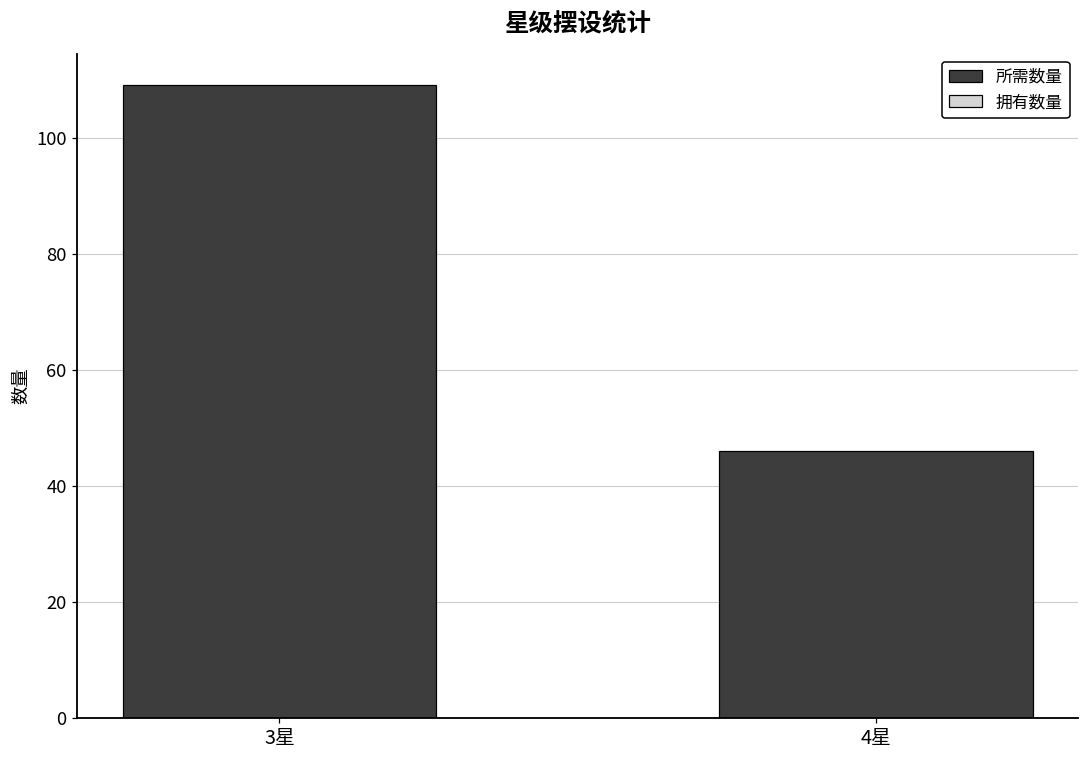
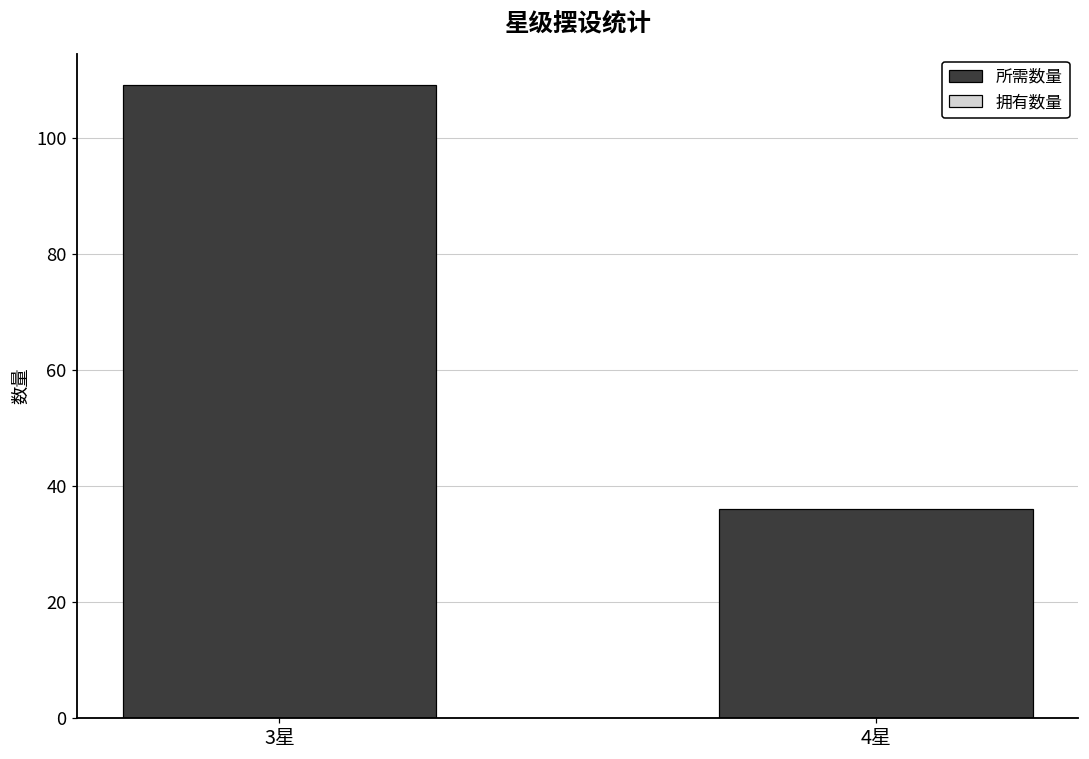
所需数量, 4星: 46 -> 36
